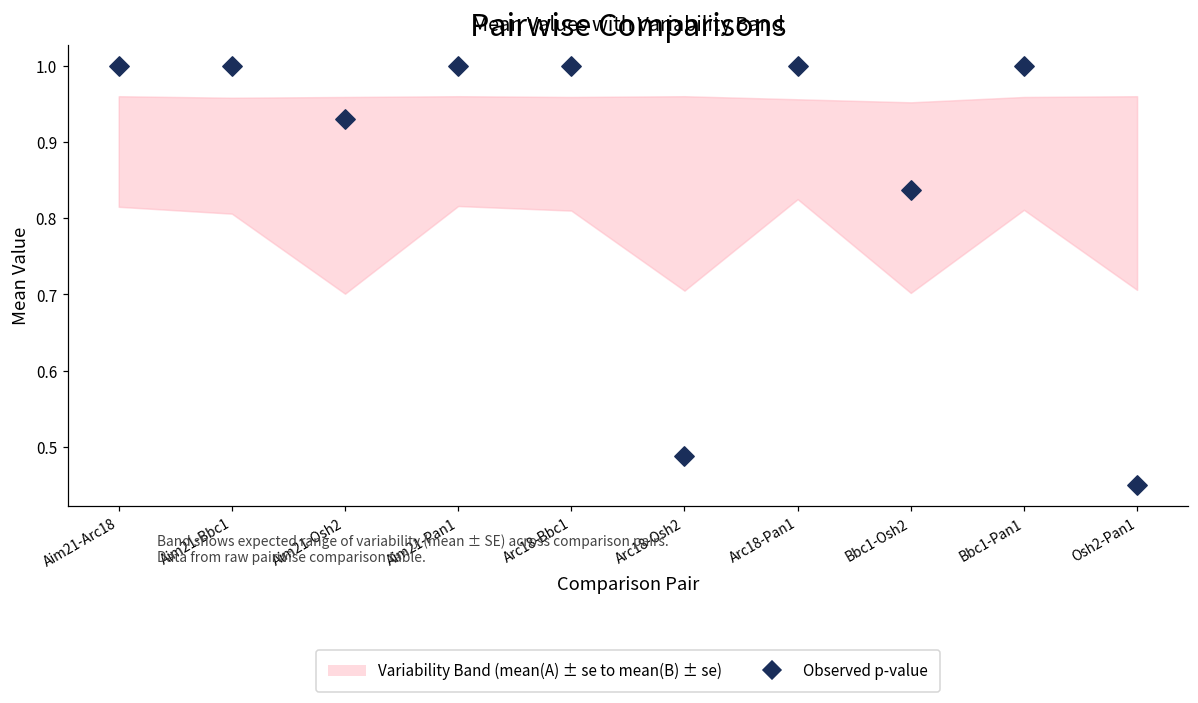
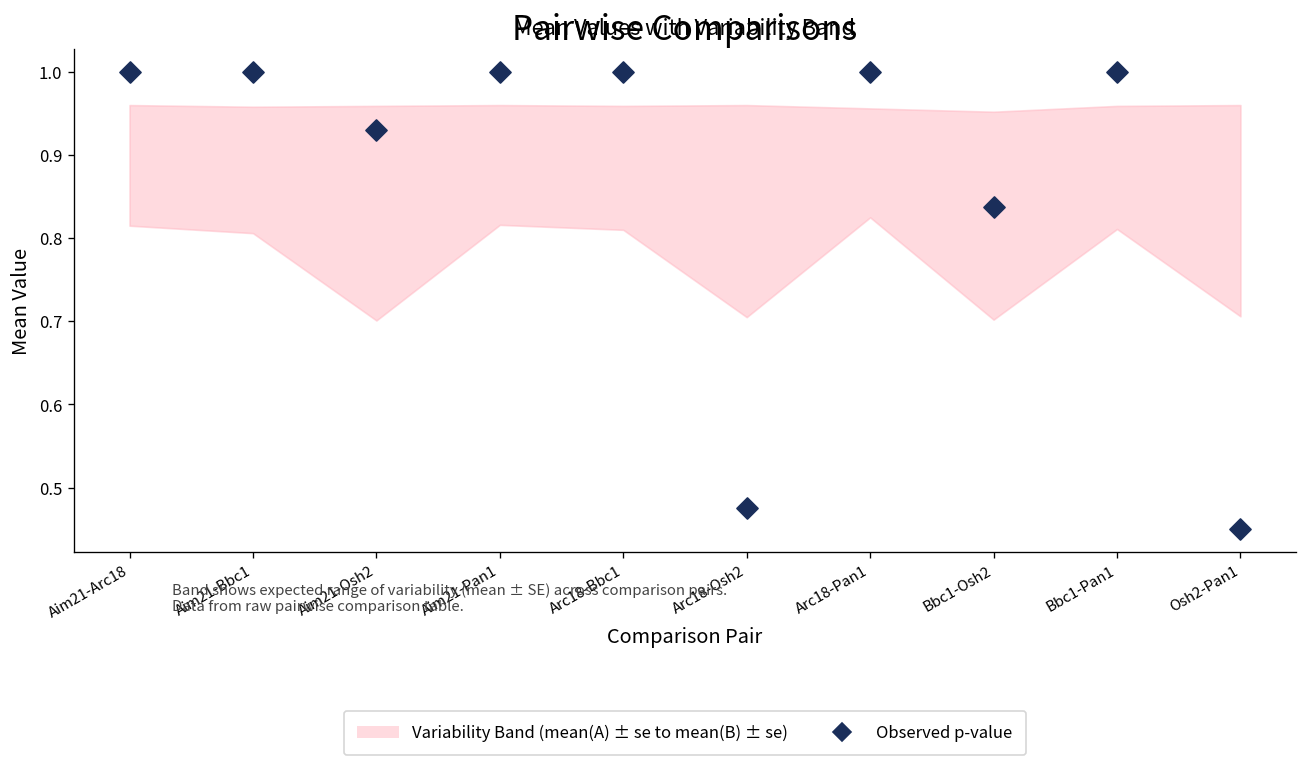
Observed p-value, Arc18-Osh2: 0.49 -> 0.48
